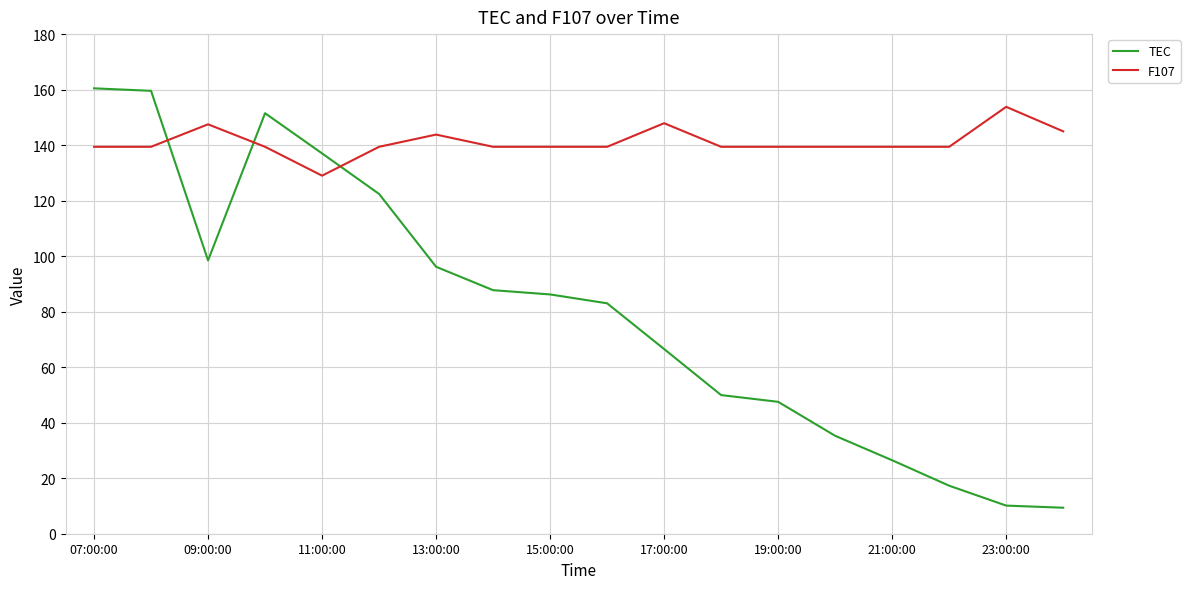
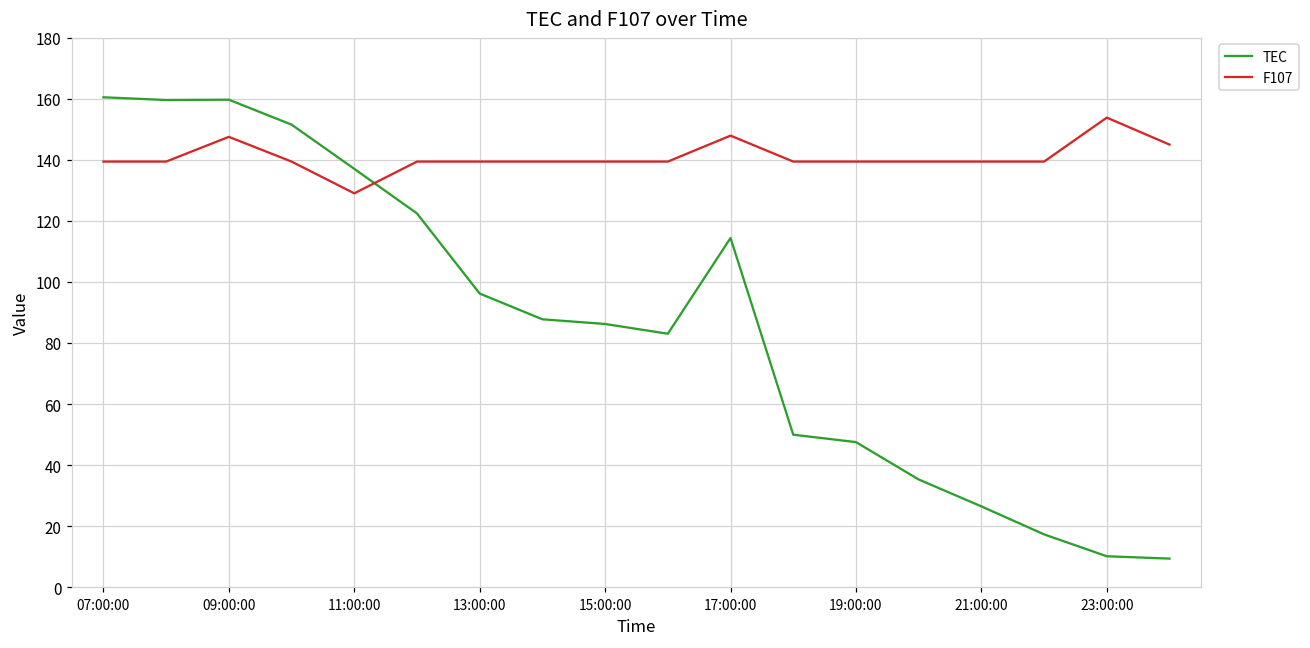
TEC, 09:00:00: 98 -> 160
F107, 13:00:00: 144 -> 139
TEC, 17:00:00: 67 -> 114
